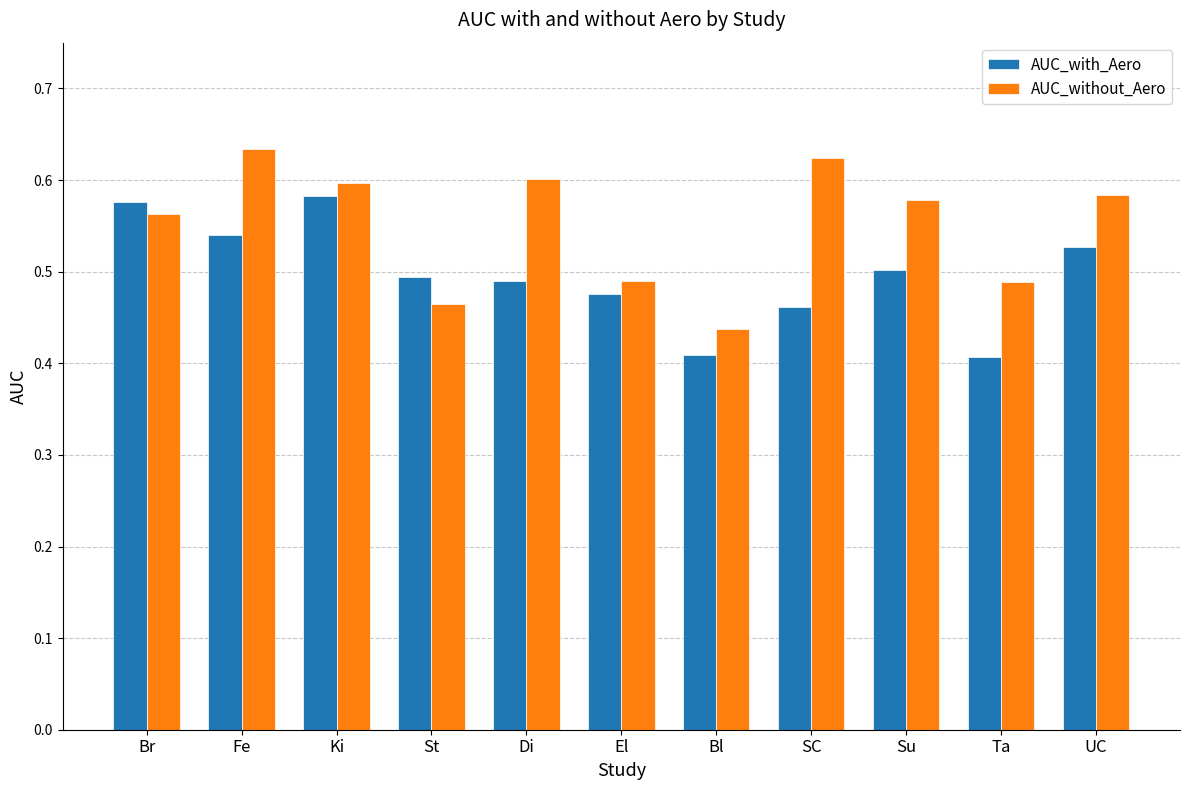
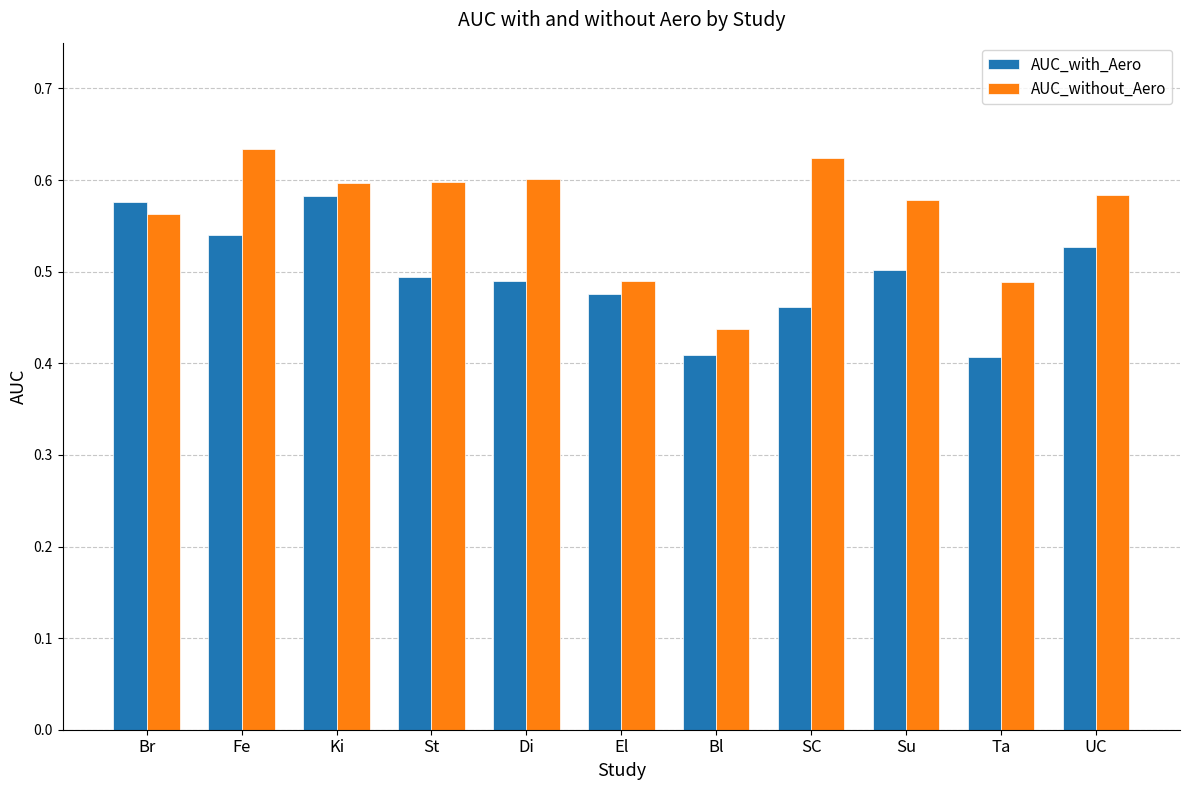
AUC_without_Aero, St: 0.46 -> 0.60
